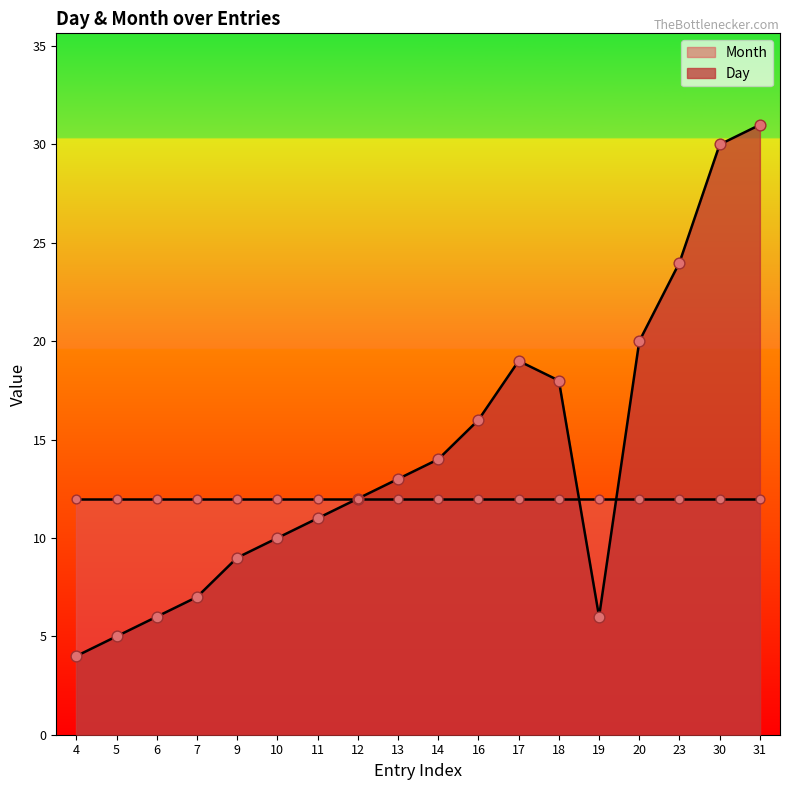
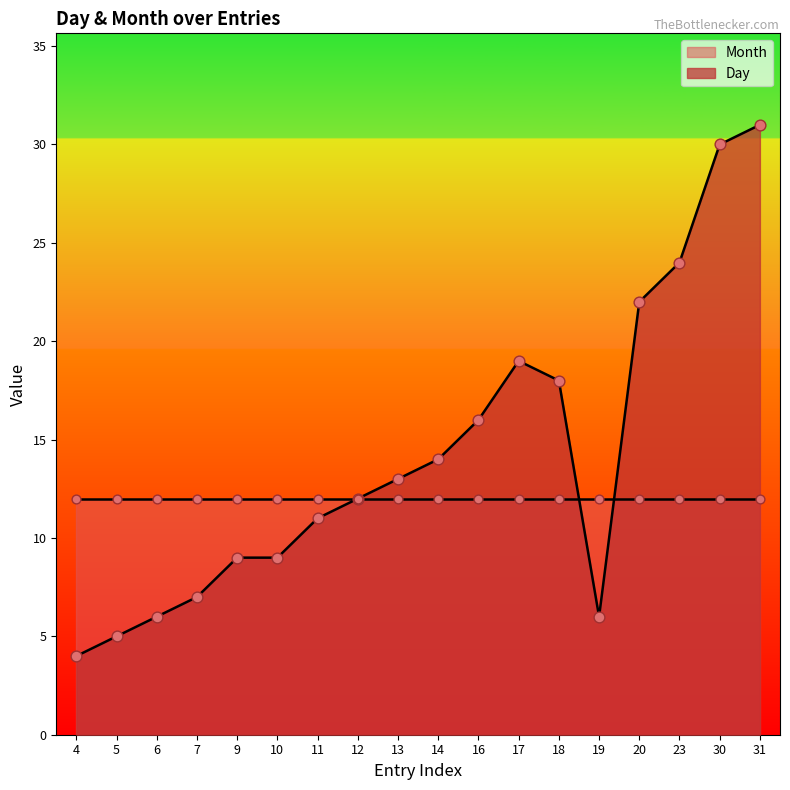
Day, 10: 10 -> 9
Day, 20: 20 -> 22
